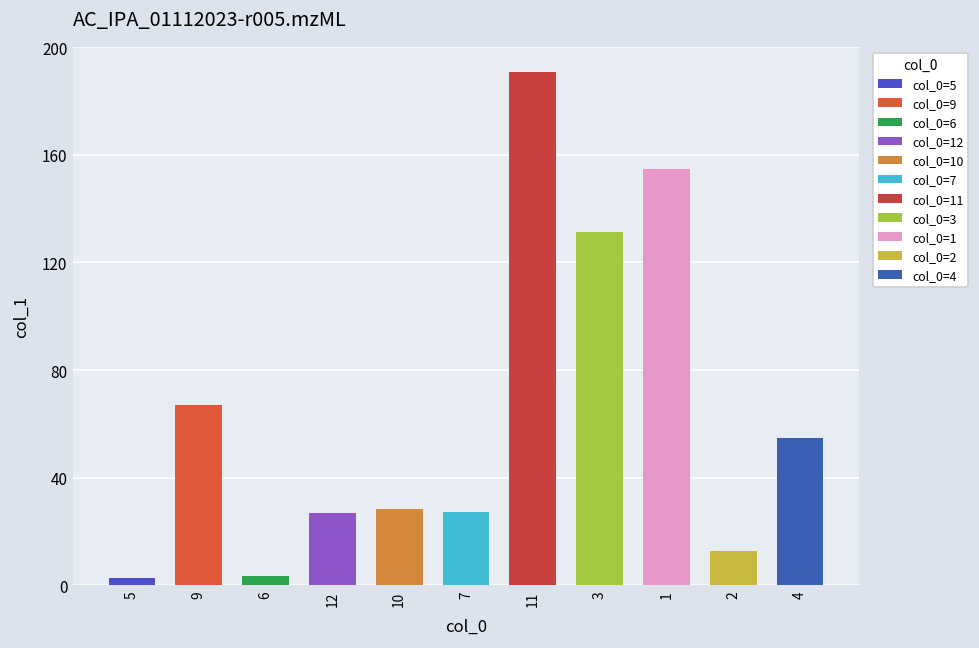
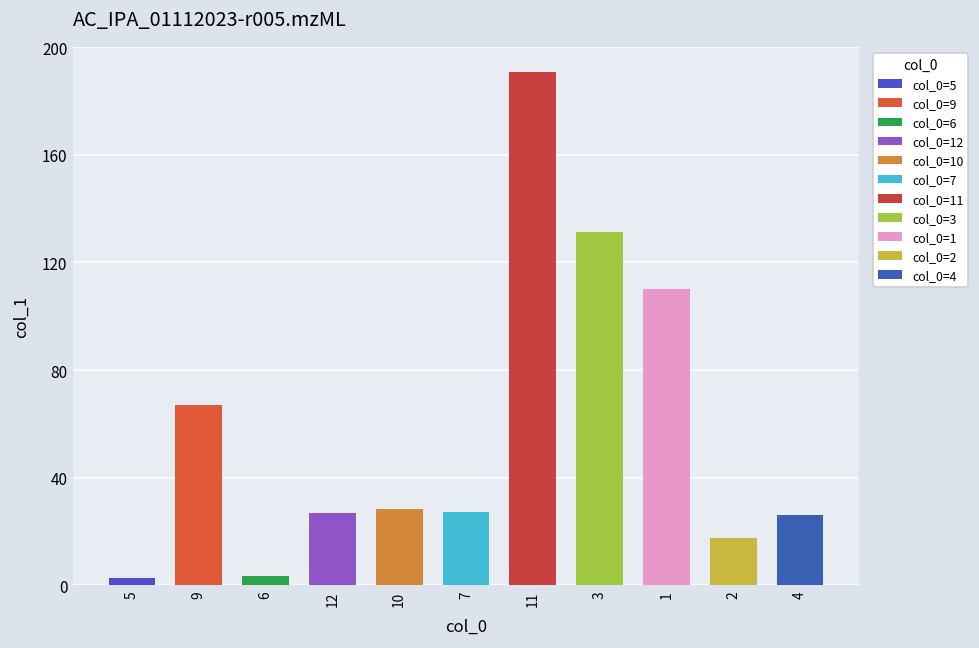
1: 155 -> 110
2: 13 -> 18
4: 55 -> 26
